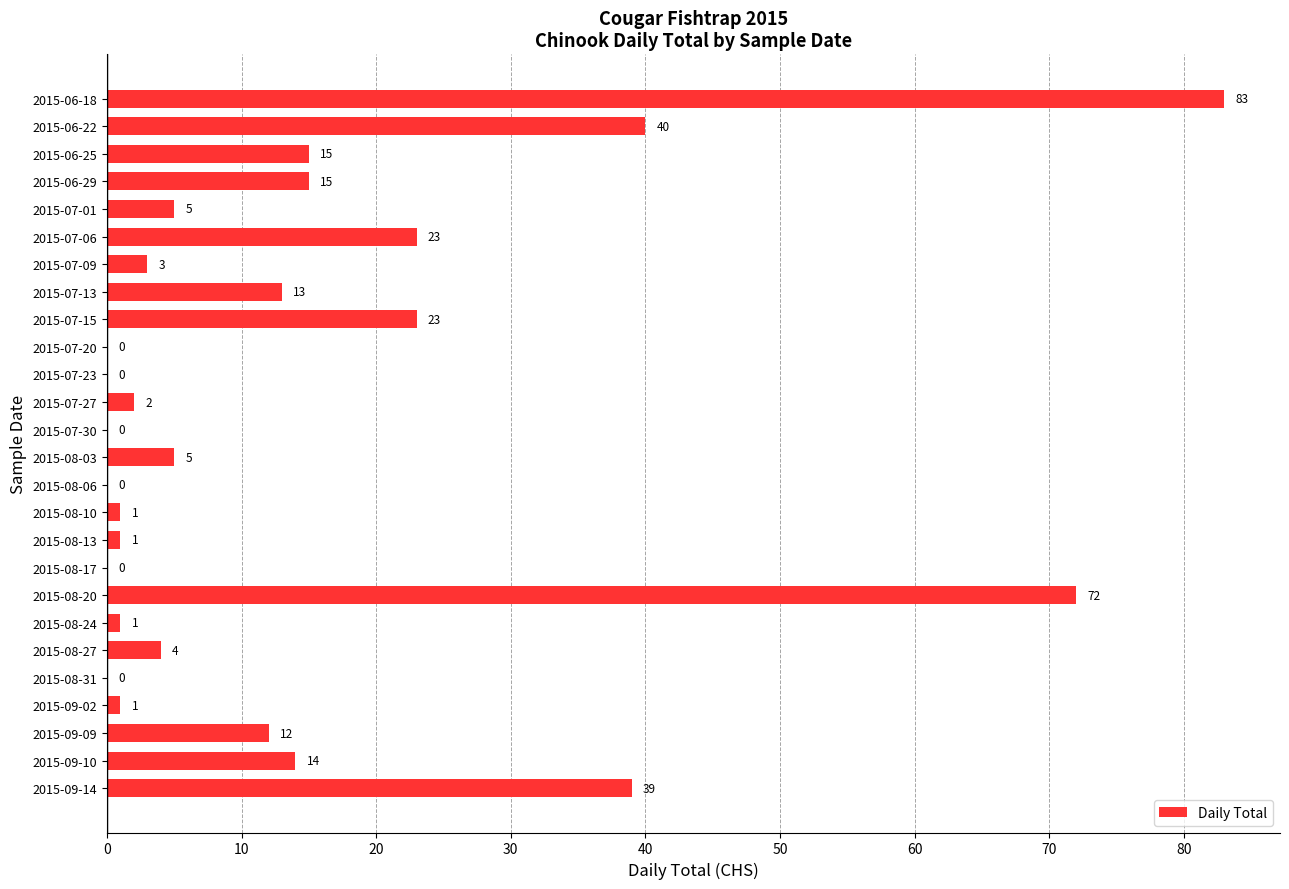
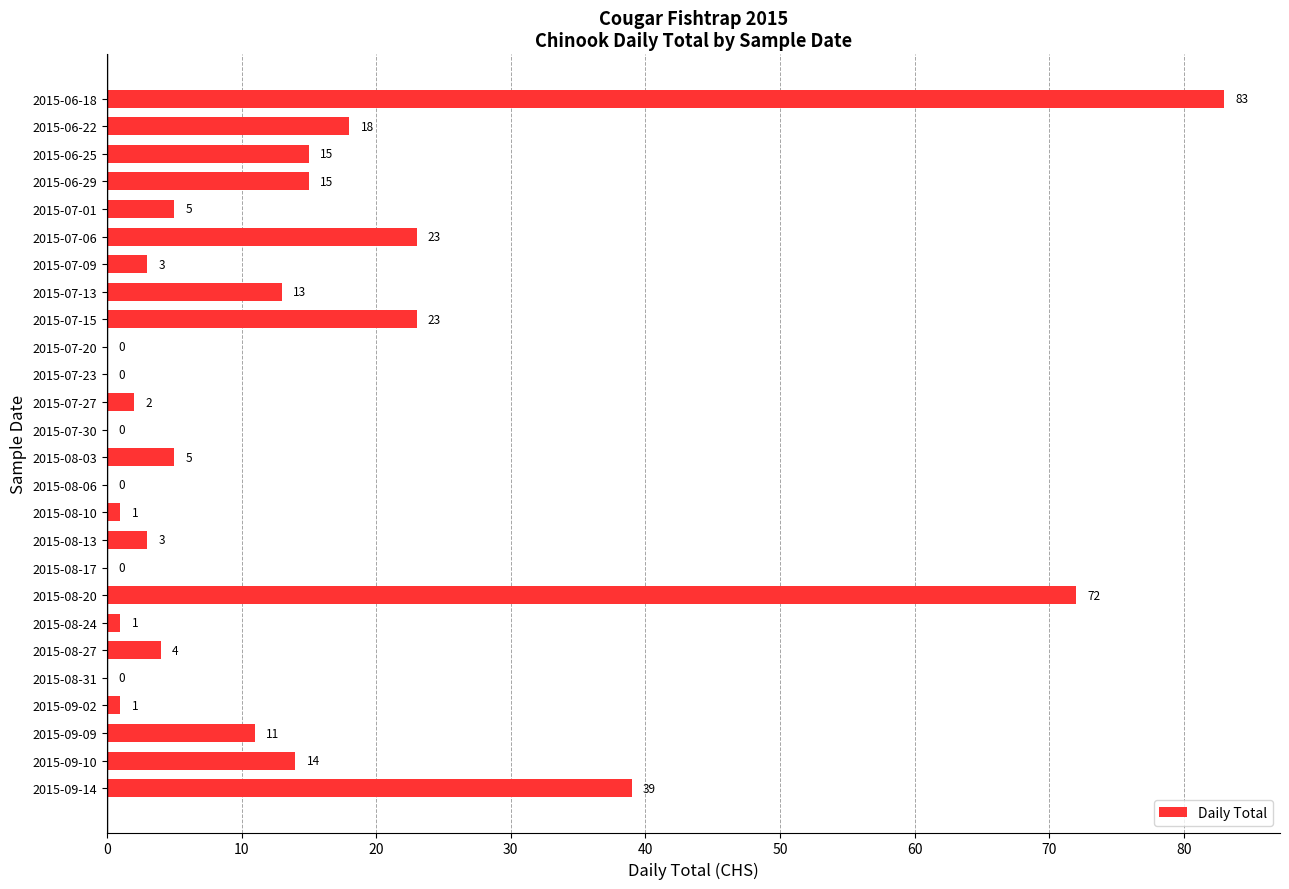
2015-06-22: 40 -> 18
2015-08-13: 1 -> 3
2015-09-09: 12 -> 11
